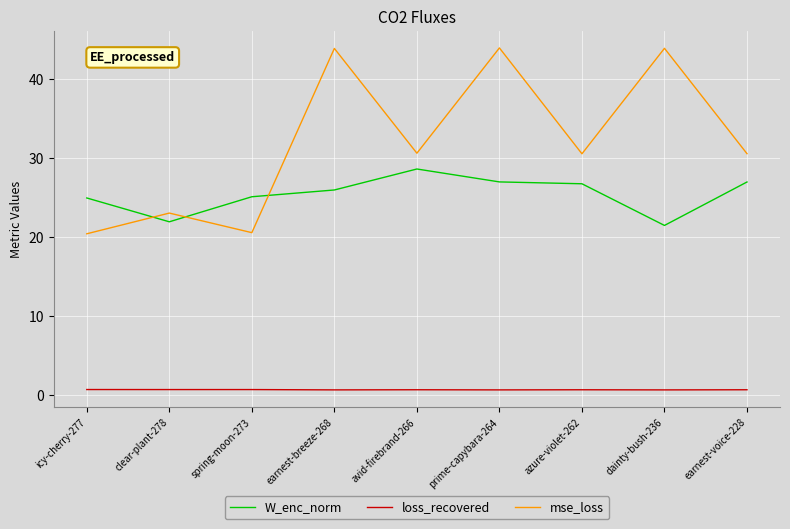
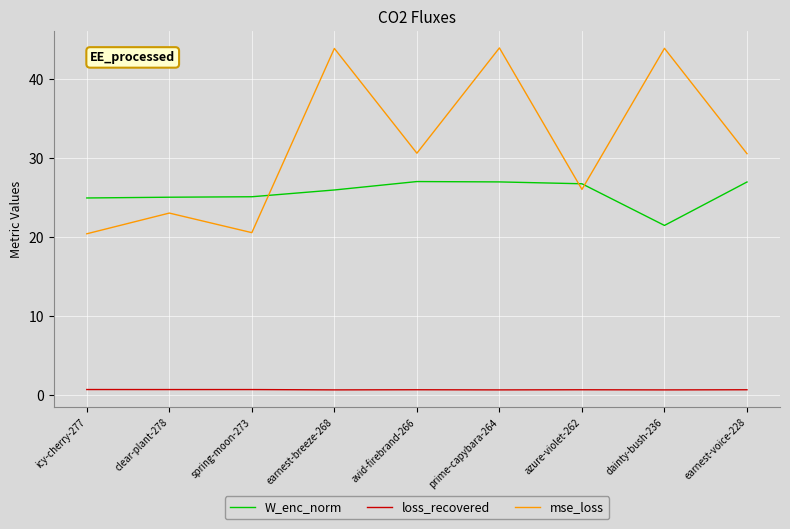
W_enc_norm, clear-plant-278: 22 -> 25
W_enc_norm, avid-firebrand-266: 29 -> 27
mse_loss, azure-violet-262: 31 -> 26
